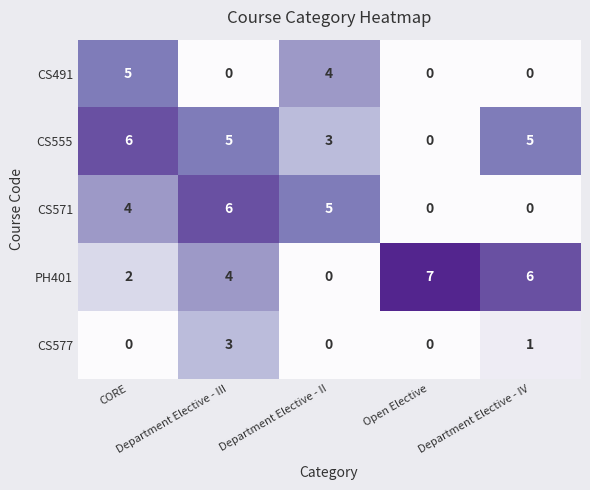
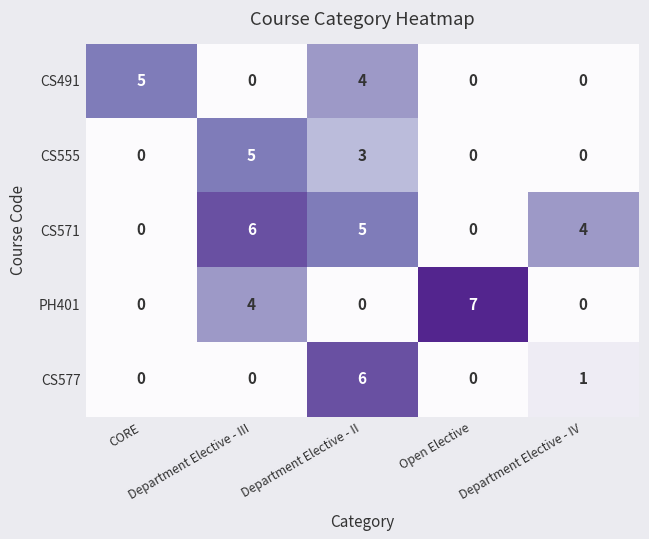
CS555, CORE: 6 -> 0
CS555, Department Elective - IV: 5 -> 0
CS571, CORE: 4 -> 0
CS571, Department Elective - IV: 0 -> 4
PH401, CORE: 2 -> 0
PH401, Department Elective - IV: 6 -> 0
CS577, Department Elective - III: 3 -> 0
CS577, Department Elective - II: 0 -> 6
